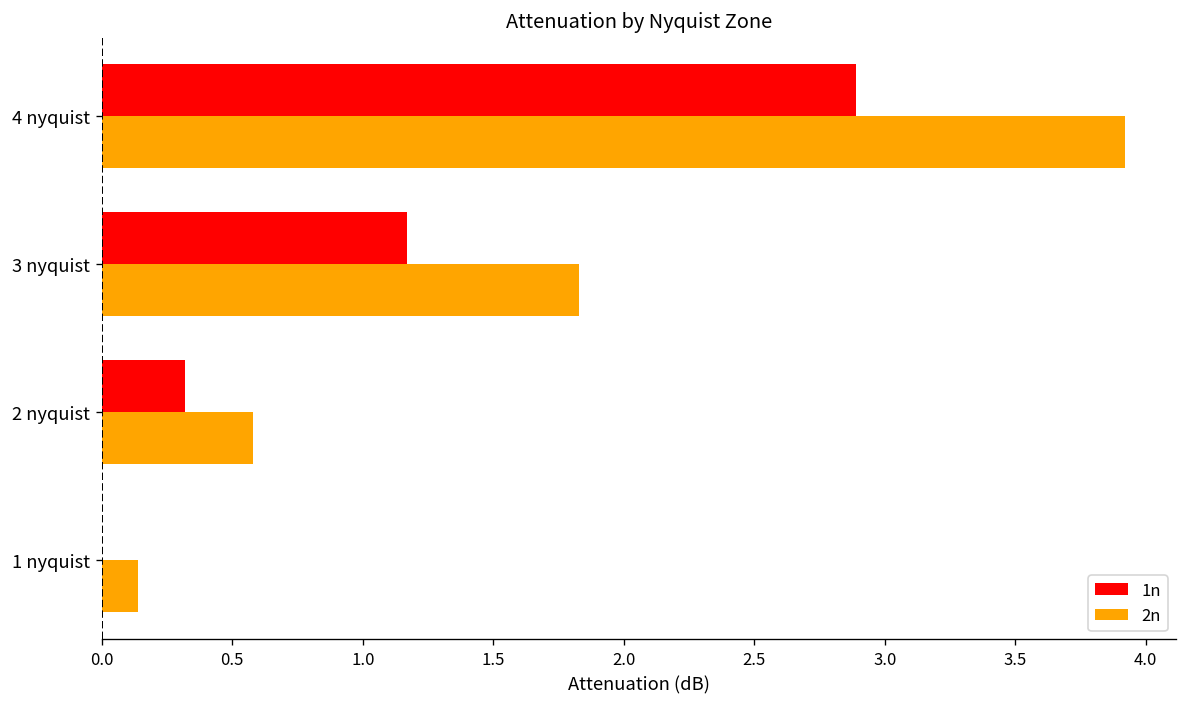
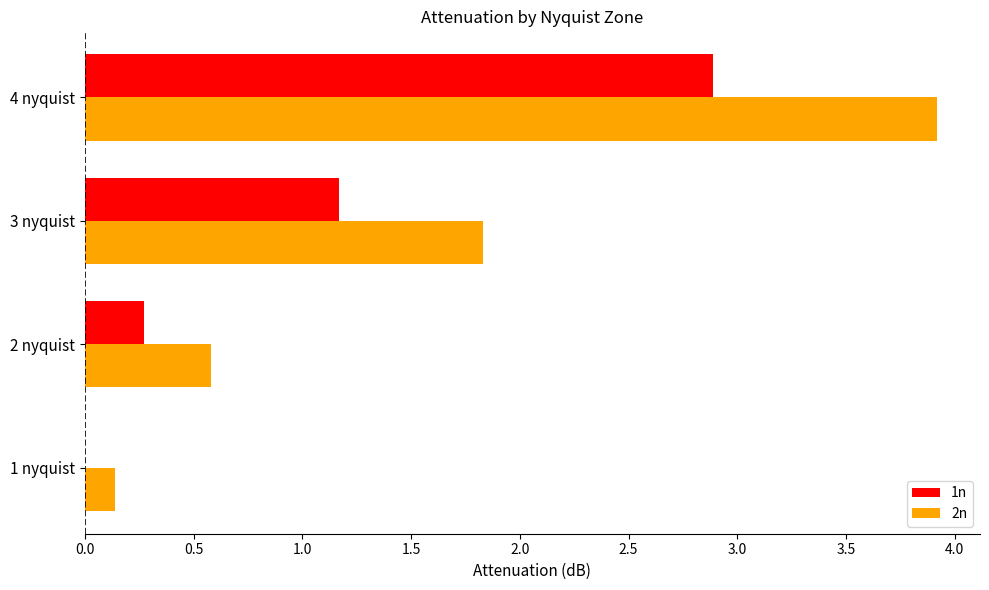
1n, 2 nyquist: 0.32 -> 0.27
